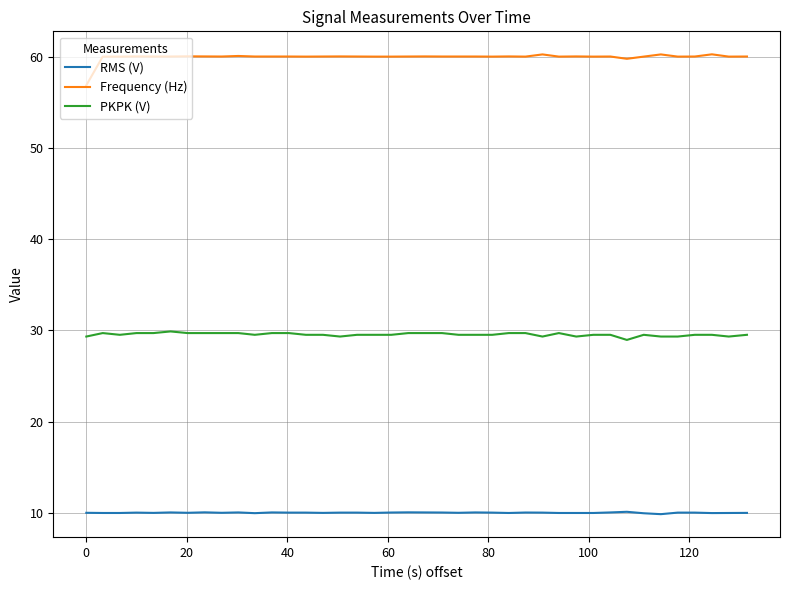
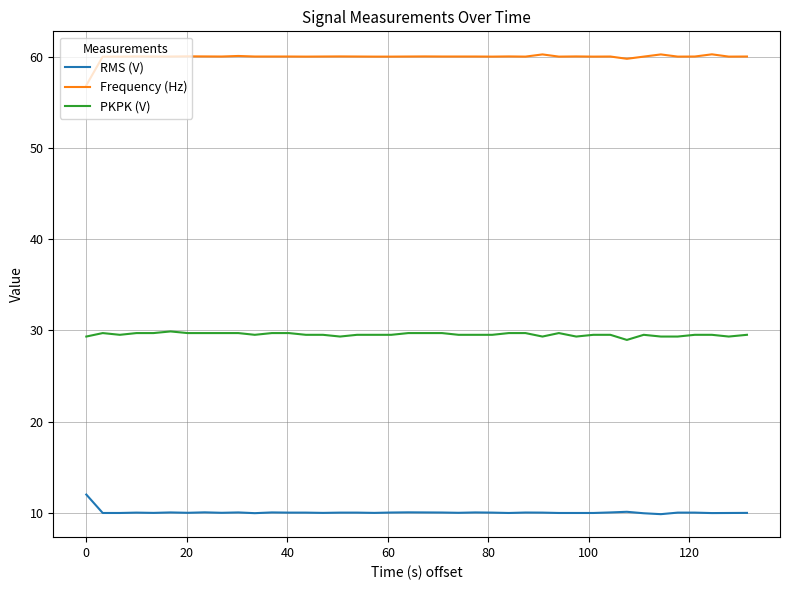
RMS (V), 0: 10 -> 12
